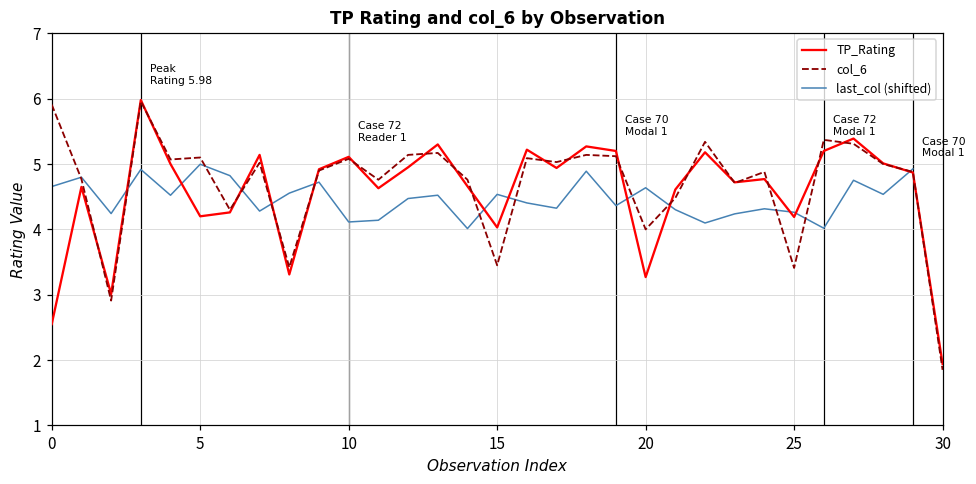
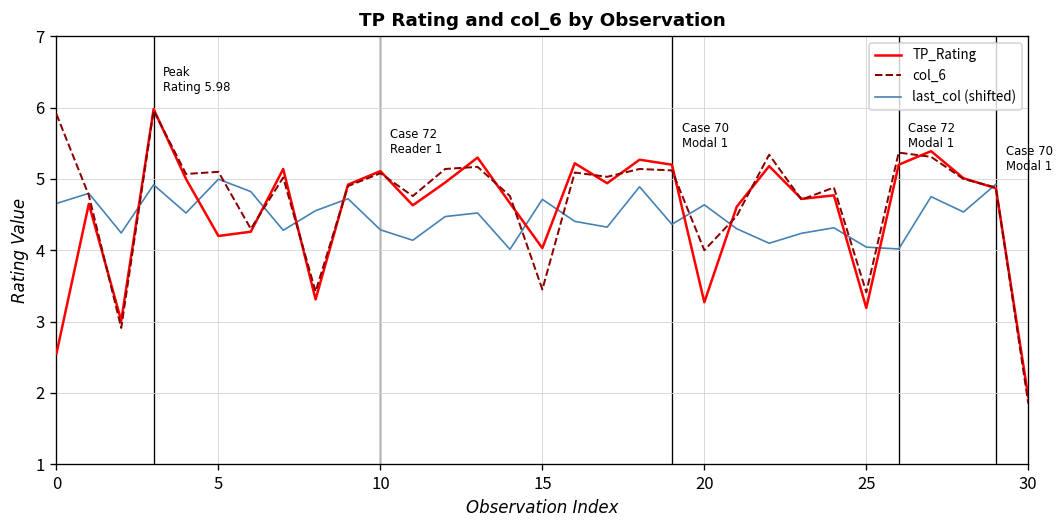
last_col (shifted), 10: 4.1 -> 4.3
last_col (shifted), 15: 4.5 -> 4.7
TP_Rating, 25: 4.2 -> 3.2
last_col (shifted), 25: 4.3 -> 4.0
